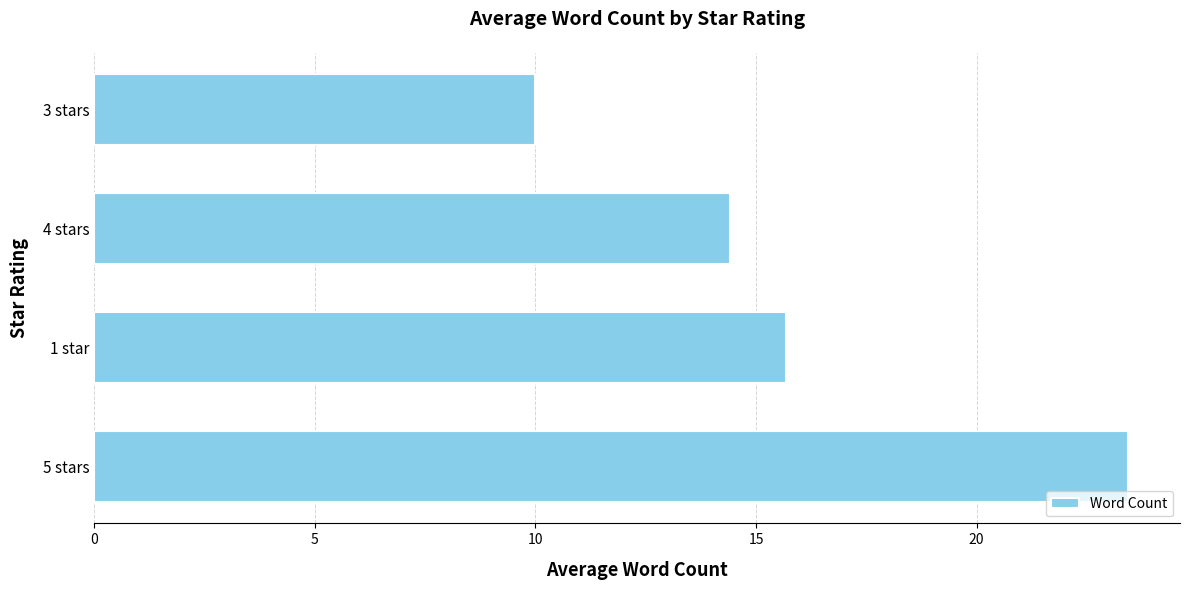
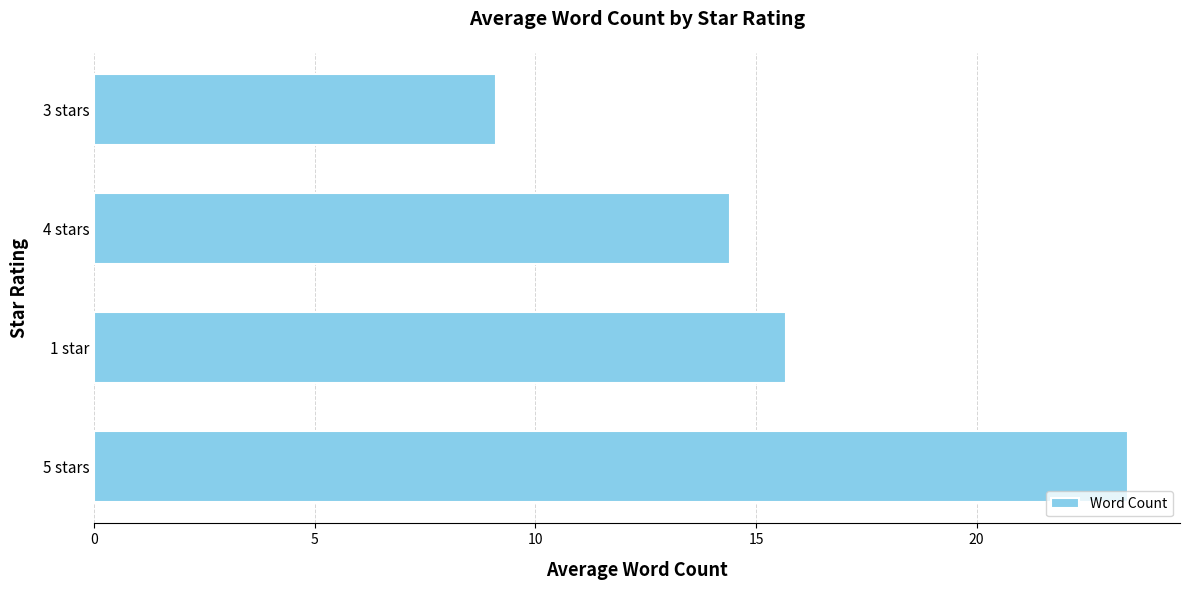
3 stars: 10.0 -> 9.1
